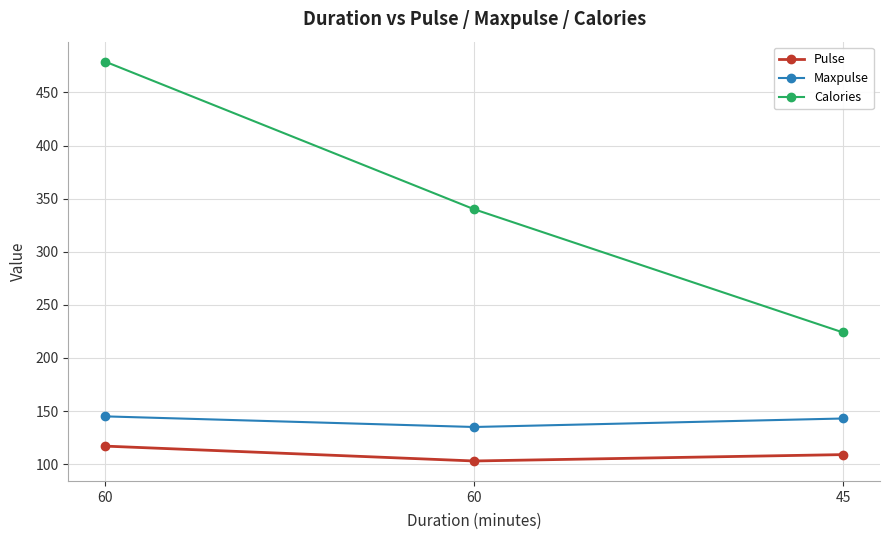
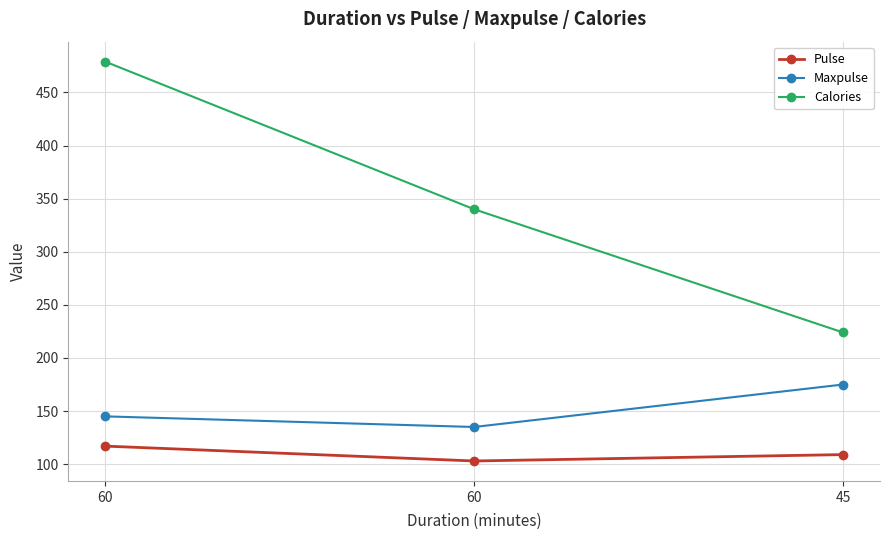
Maxpulse, 45: 143 -> 175
